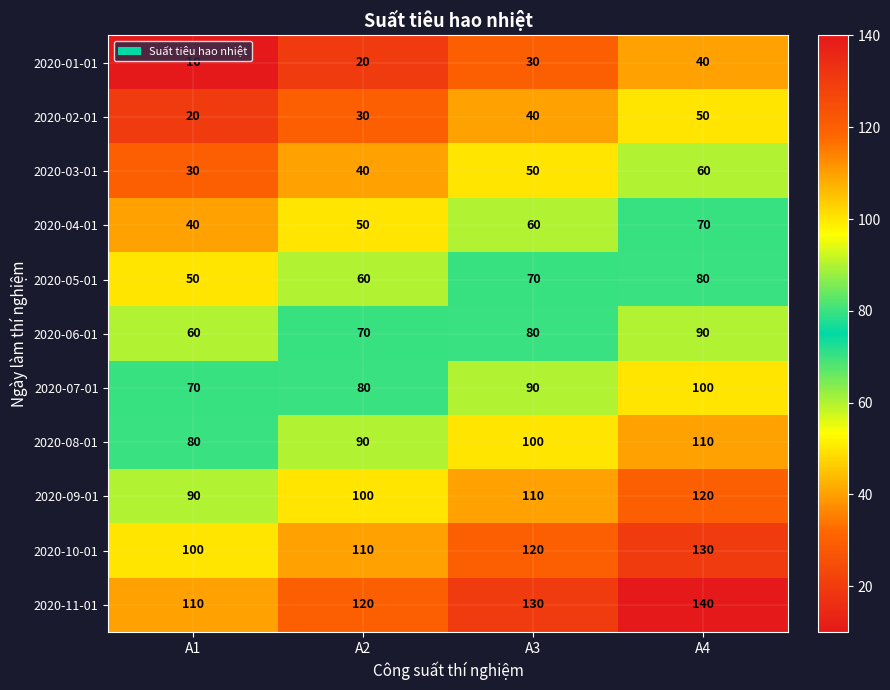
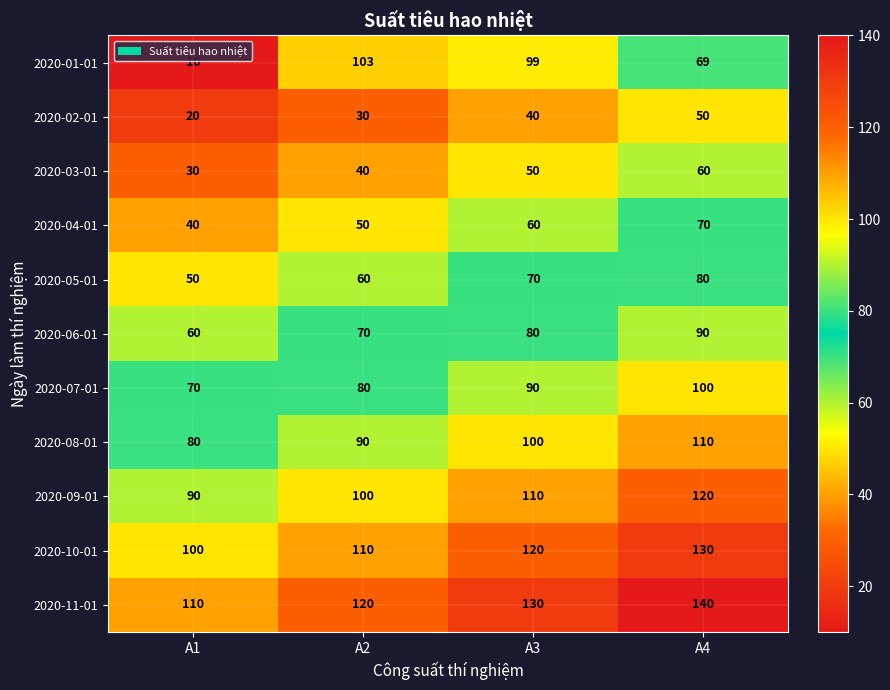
2020-01-01, A2: 20 -> 103
2020-01-01, A3: 30 -> 99
2020-01-01, A4: 40 -> 69
